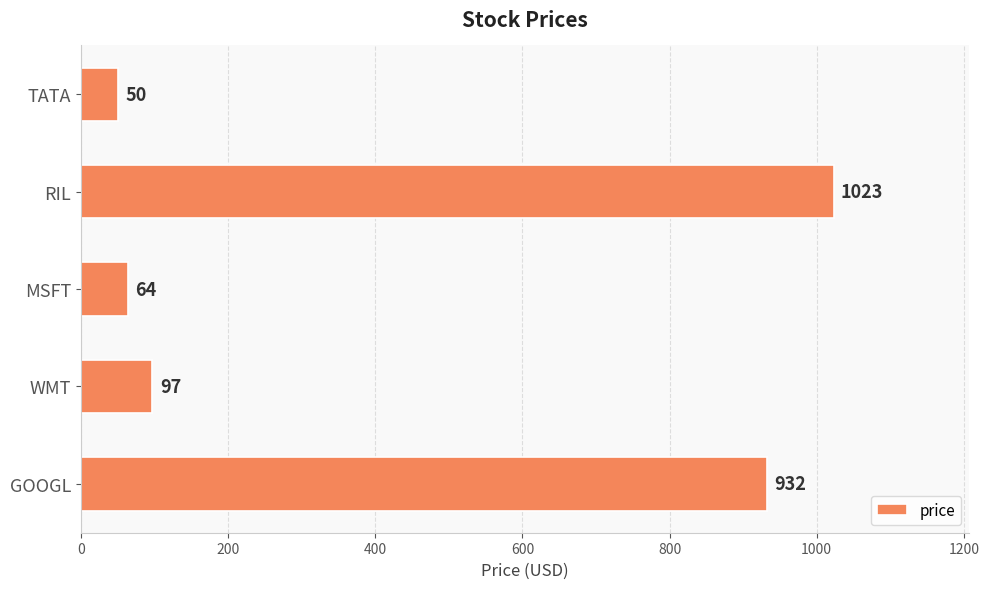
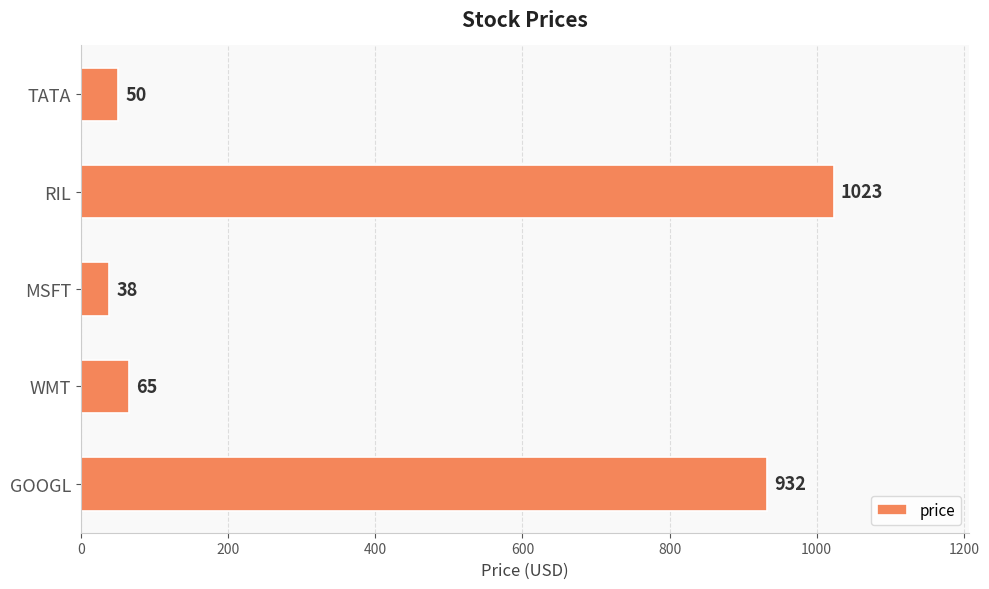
MSFT: 64 -> 38
WMT: 97 -> 65
